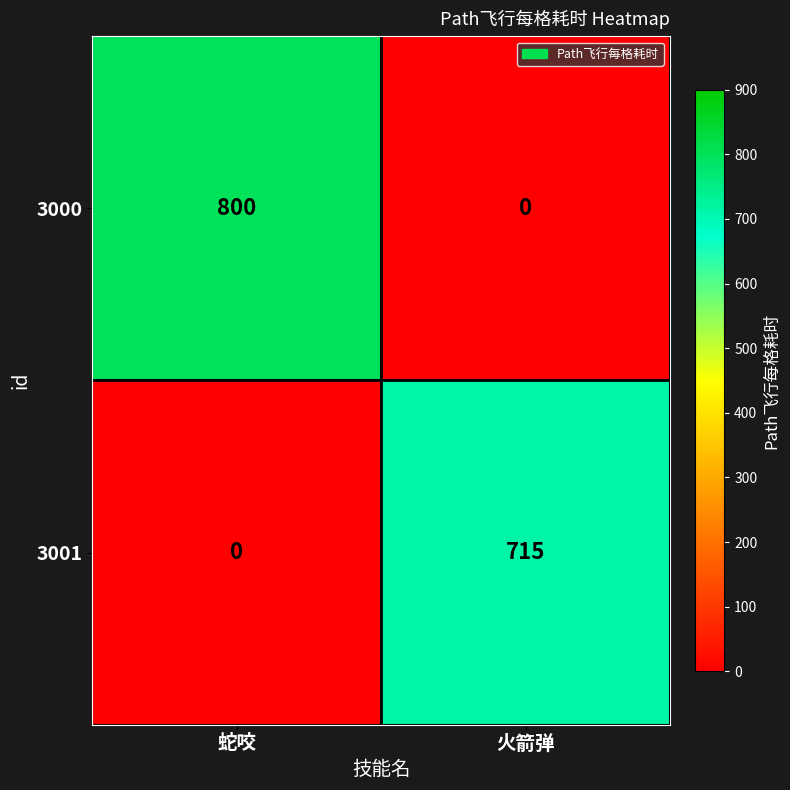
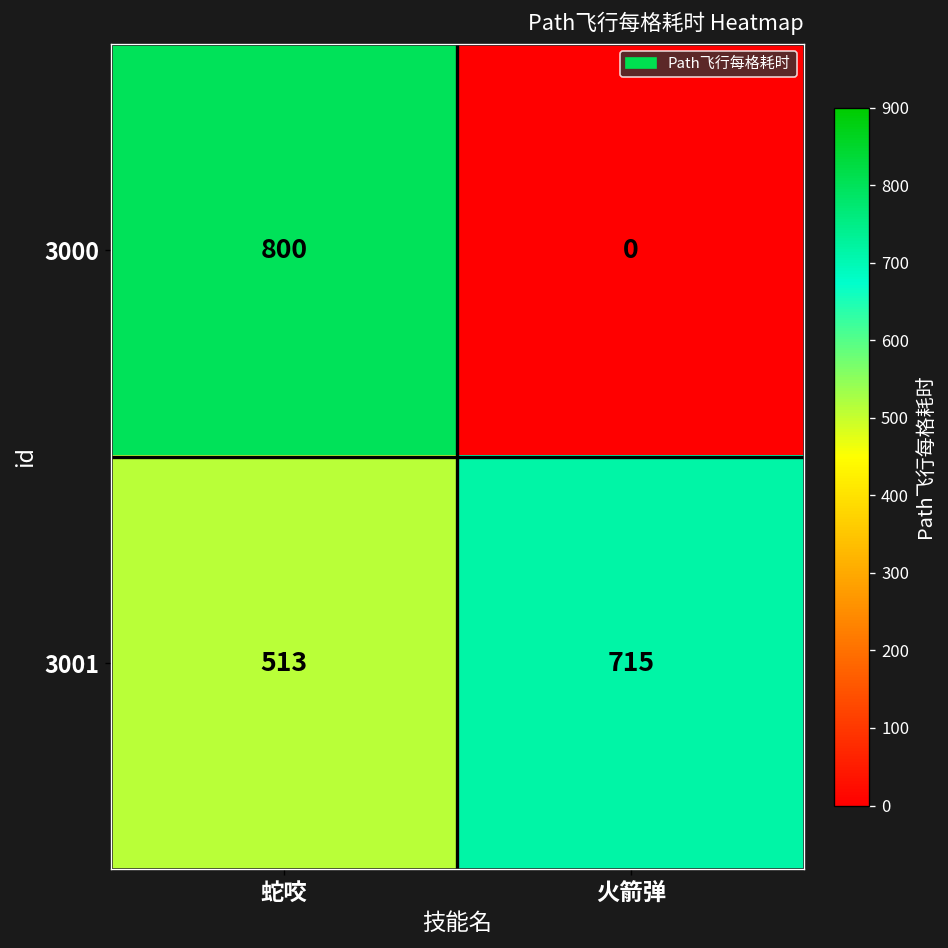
3001, 蛇咬: 0 -> 513
